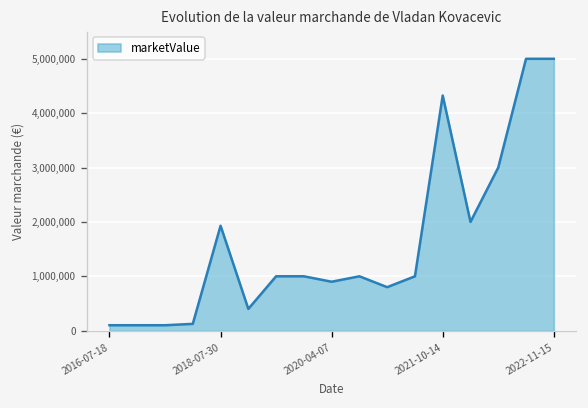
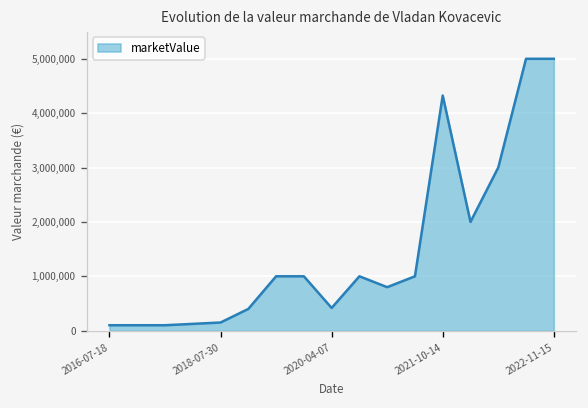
2018-07-30: 1,900,000 -> 200,000
2020-04-07: 900,000 -> 400,000
